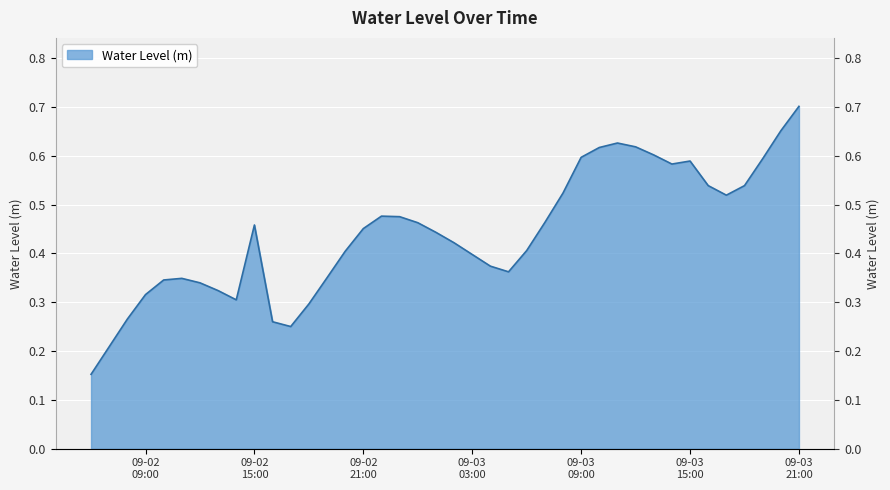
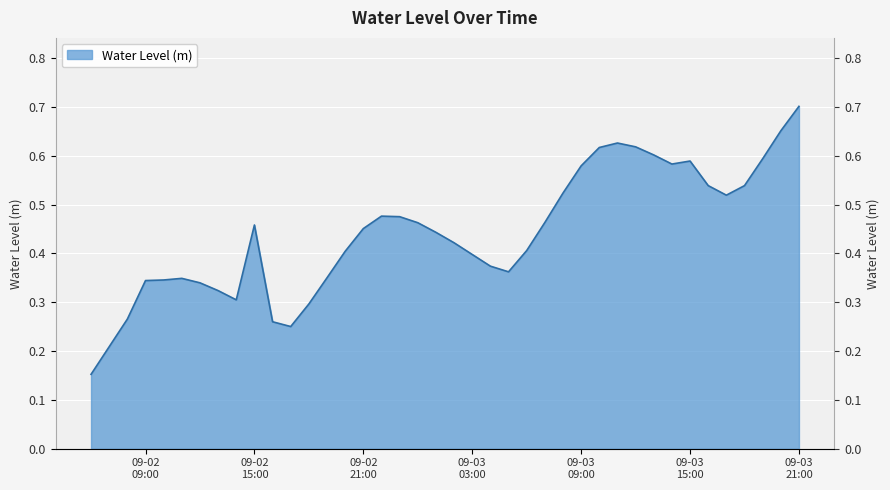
09-02 09:00: 0.32 -> 0.34
09-03 09:00: 0.60 -> 0.58
